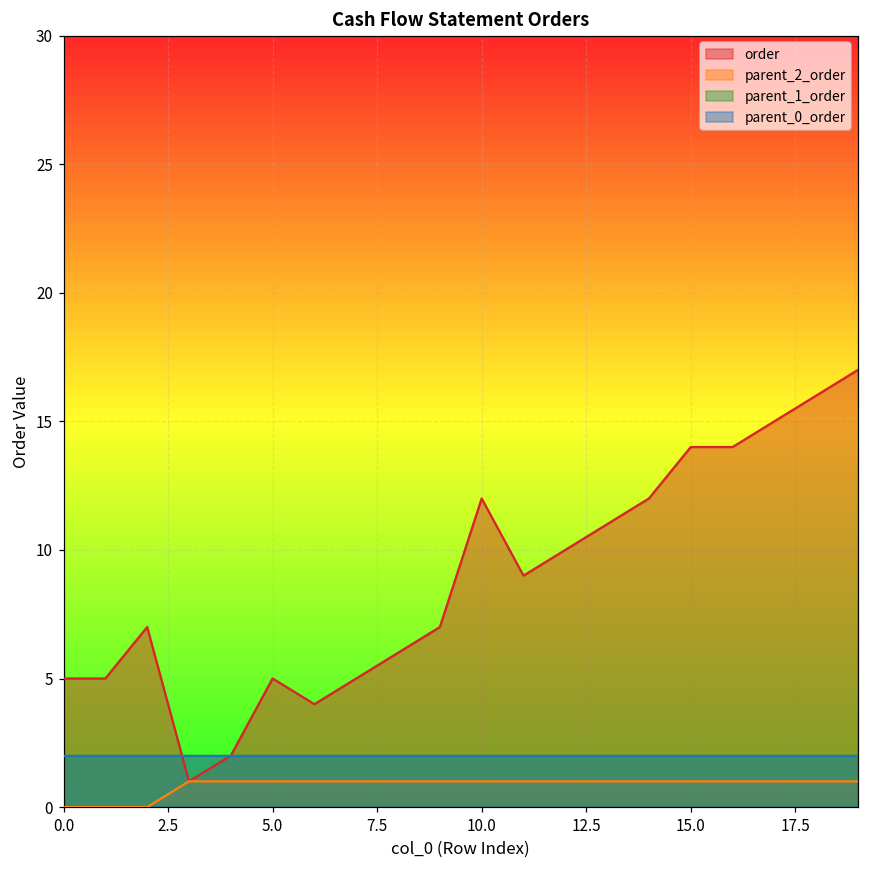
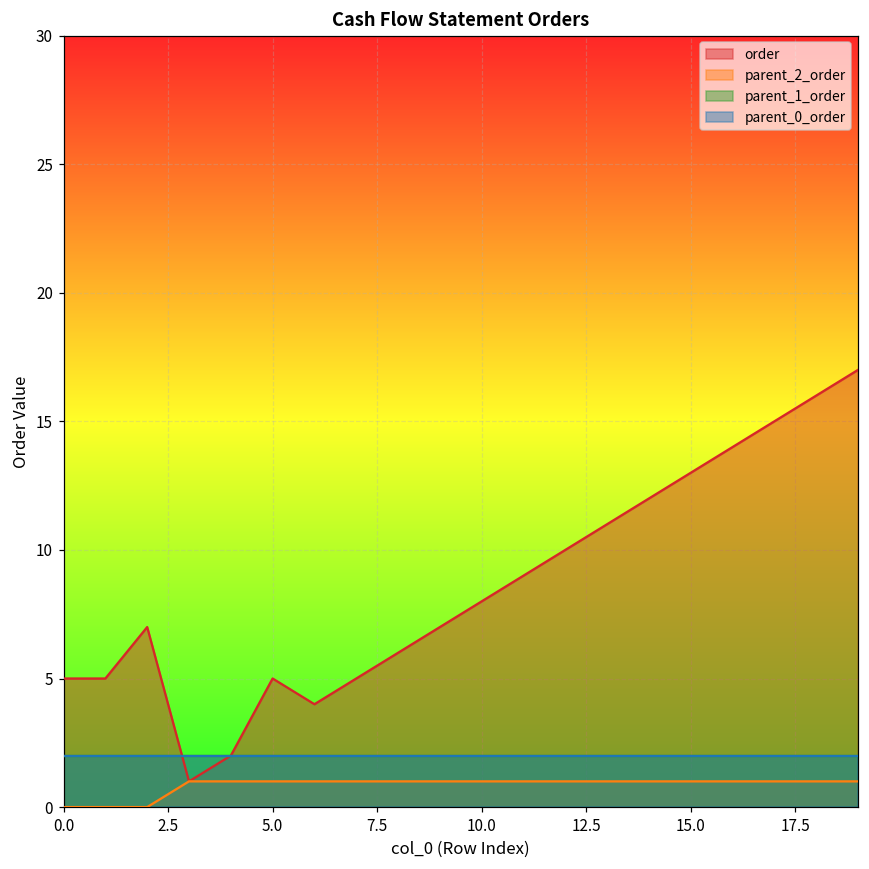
order, 10.0: 12 -> 8
order, 15.0: 14 -> 13
